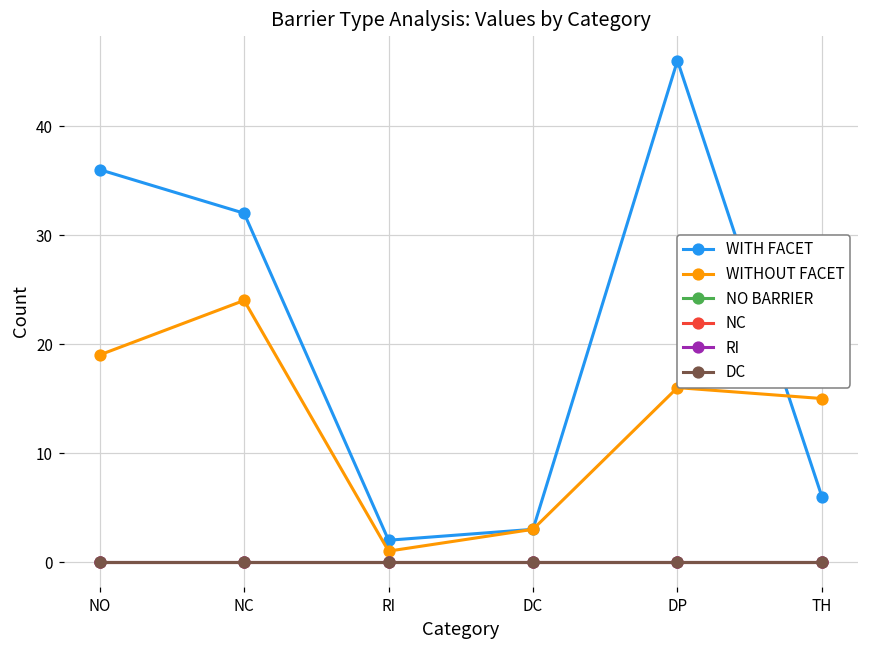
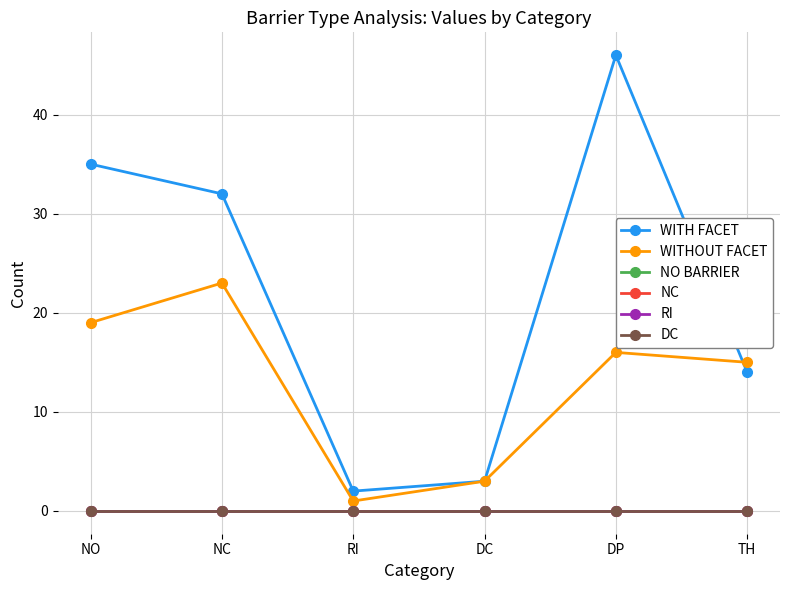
WITH FACET, NO: 36 -> 35
WITHOUT FACET, NC: 24 -> 23
WITH FACET, TH: 6 -> 14
